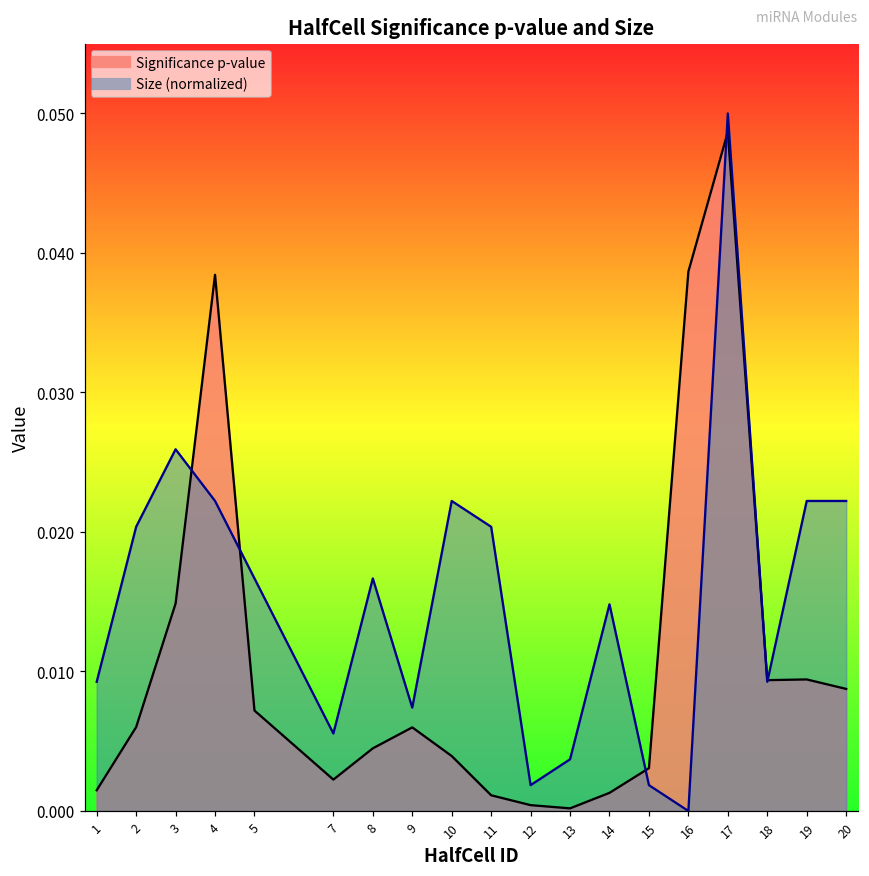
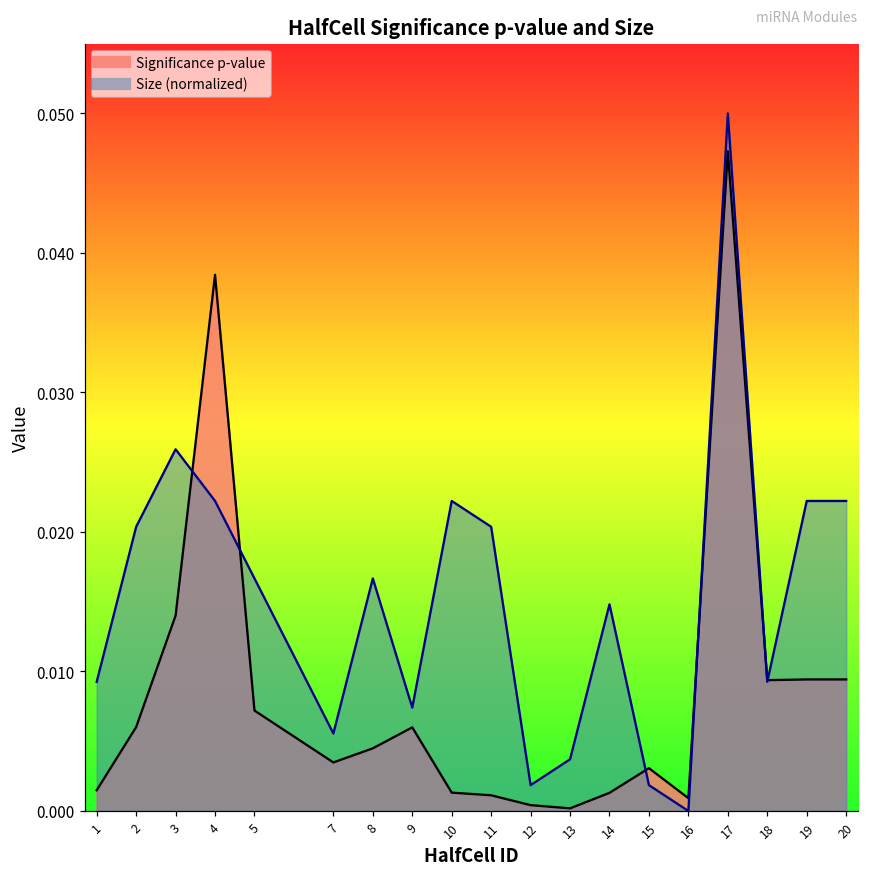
Significance p-value, 3: 0.0149 -> 0.0140
Significance p-value, 7: 0.0023 -> 0.0035
Significance p-value, 10: 0.0039 -> 0.0013
Significance p-value, 16: 0.0387 -> 0.0009
Significance p-value, 17: 0.0487 -> 0.0473
Significance p-value, 20: 0.0087 -> 0.0094
